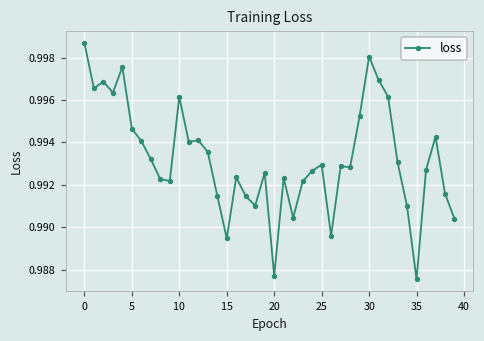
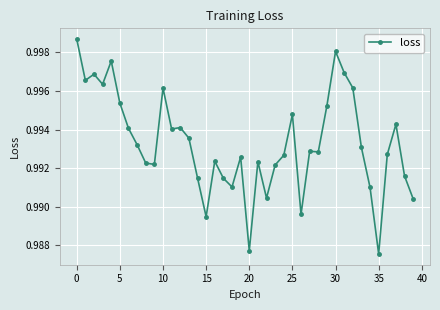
5: 0.9946 -> 0.9954
25: 0.9929 -> 0.9948
